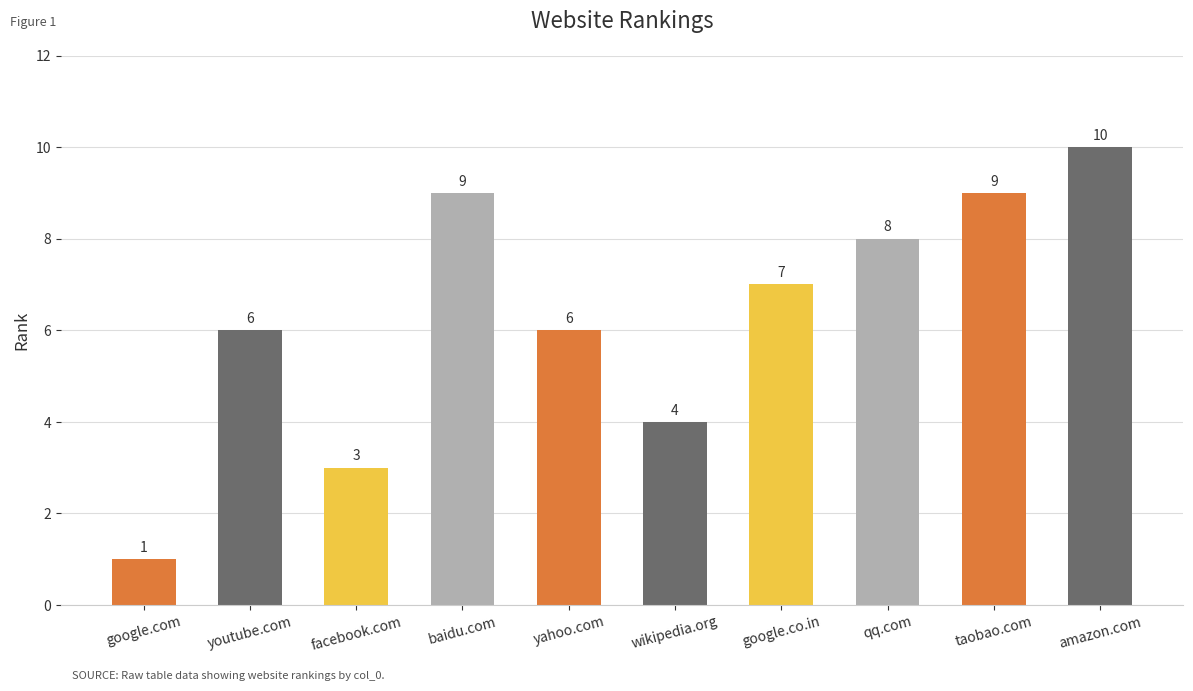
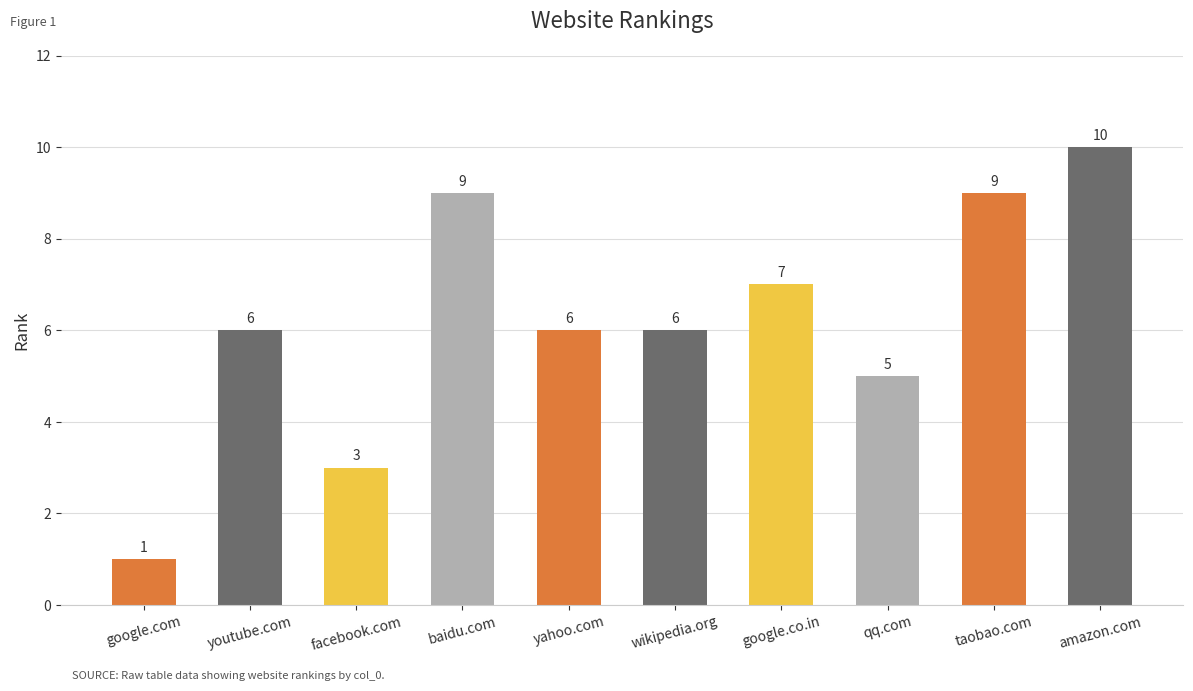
wikipedia.org: 4 -> 6
qq.com: 8 -> 5
